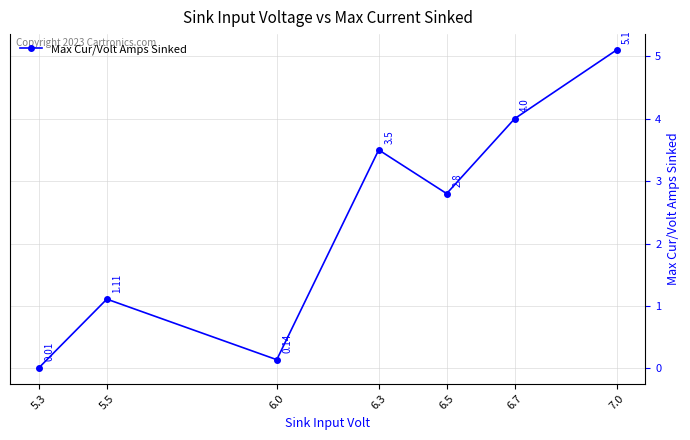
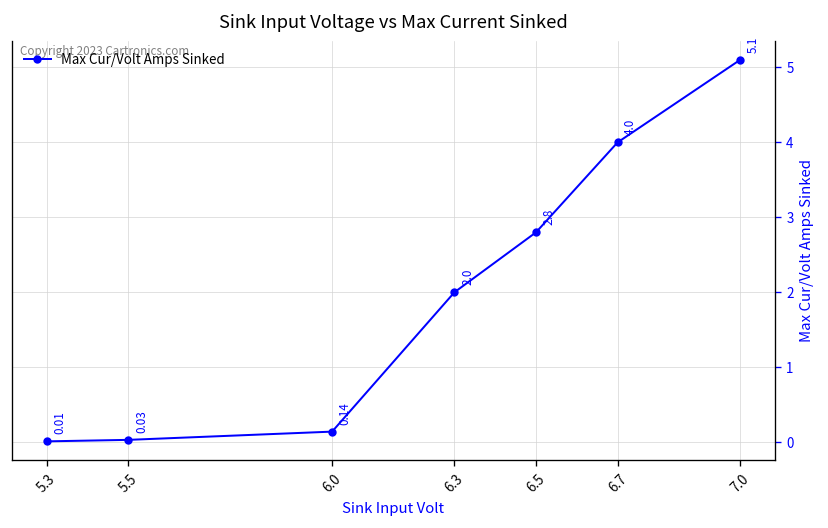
5.5: 1.11 -> 0.03
6.3: 3.5 -> 2.0
